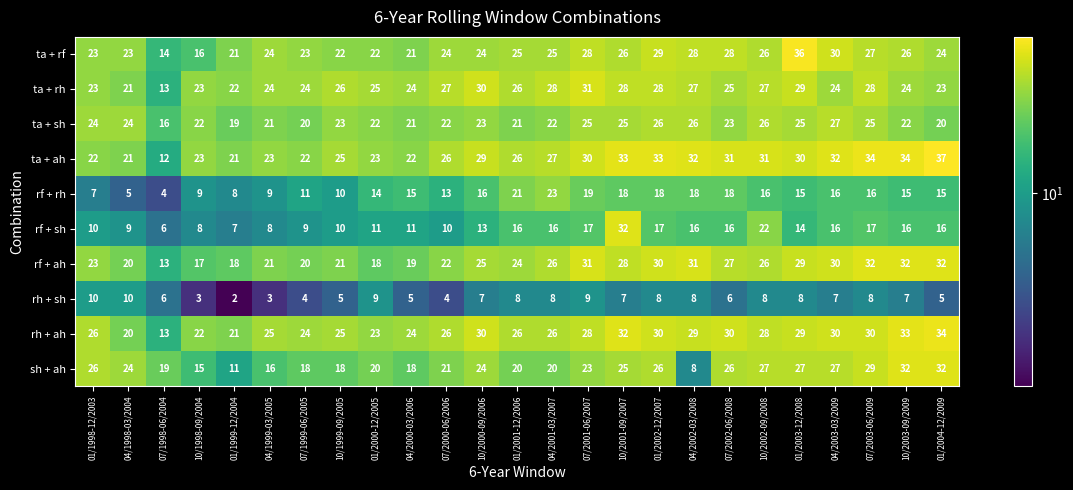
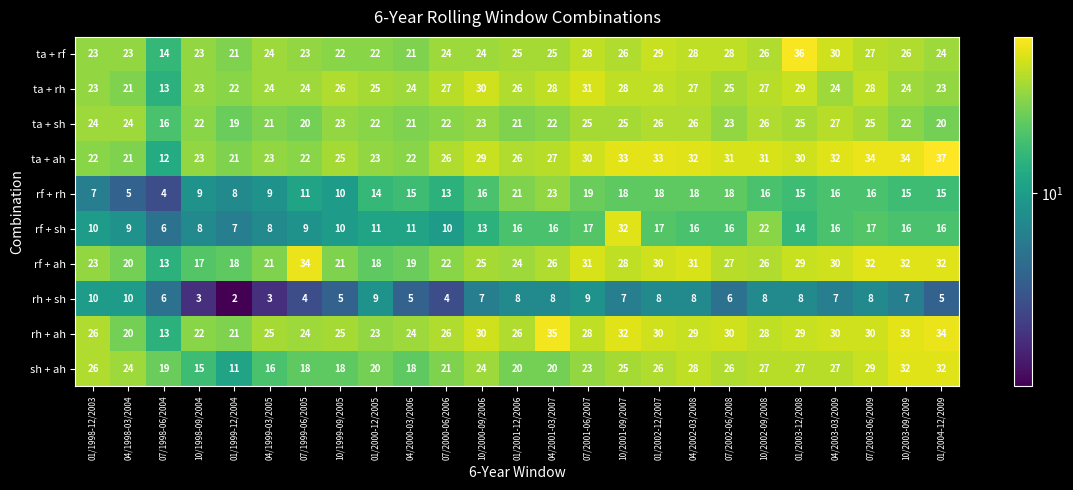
ta + rf, 10/1998-09/2004: 16 -> 23
rf + ah, 07/1999-06/2005: 20 -> 34
rh + ah, 04/2001-03/2007: 26 -> 35
sh + ah, 04/2002-03/2008: 8 -> 28
